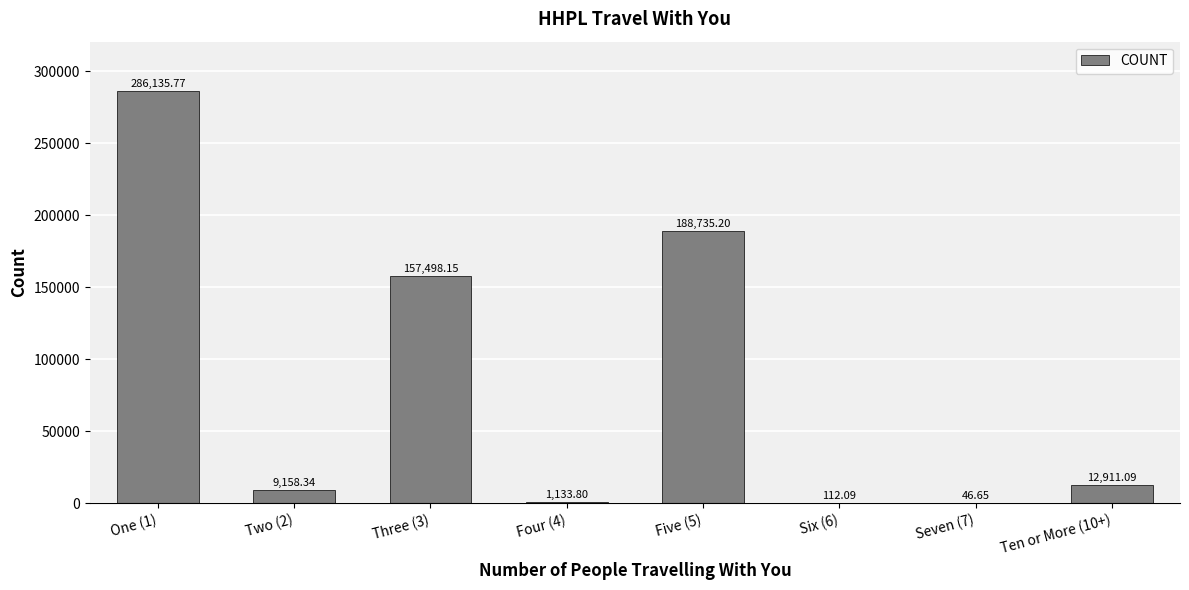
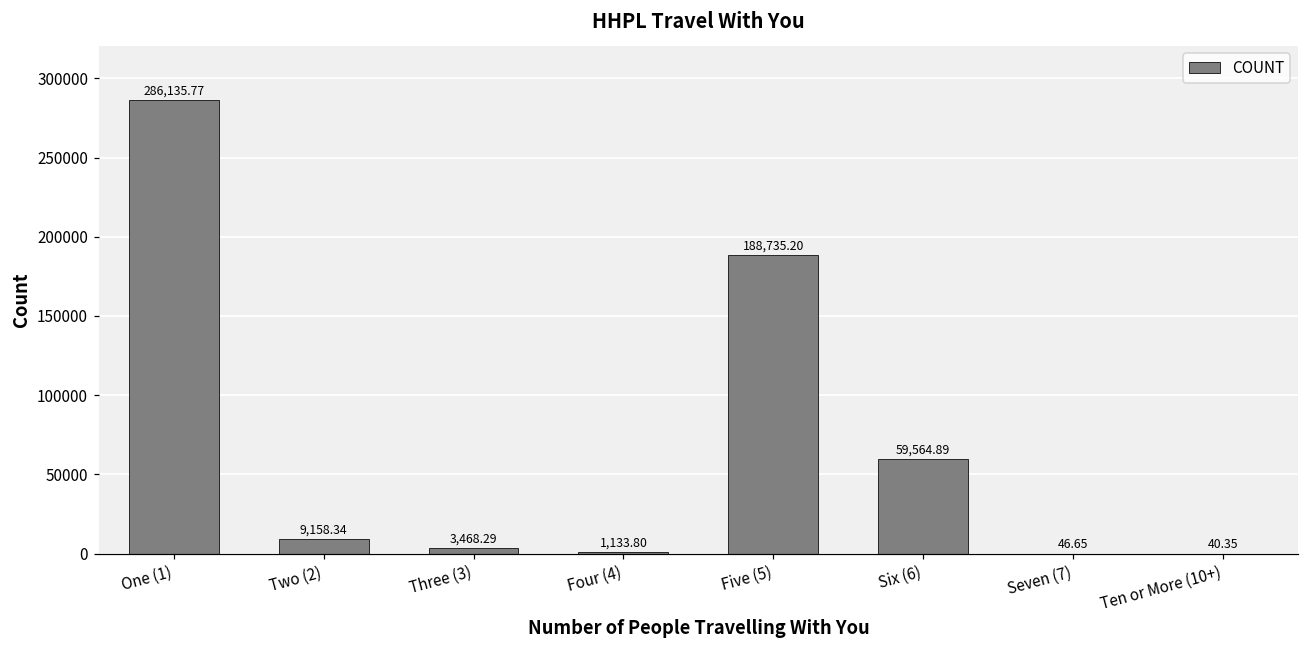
Three (3): 157,498.15 -> 3,468.29
Six (6): 112.09 -> 59,564.89
Ten or More (10+): 12,911.09 -> 40.35
